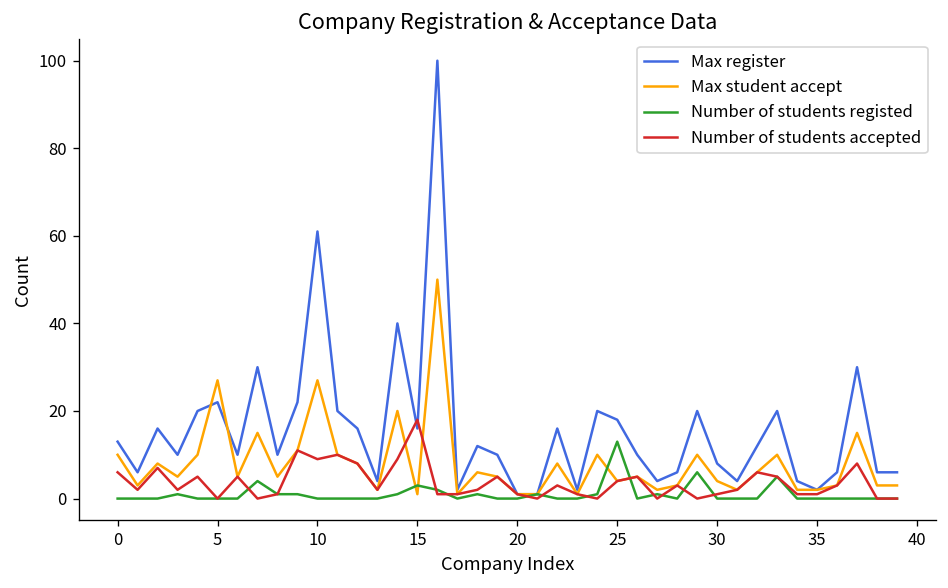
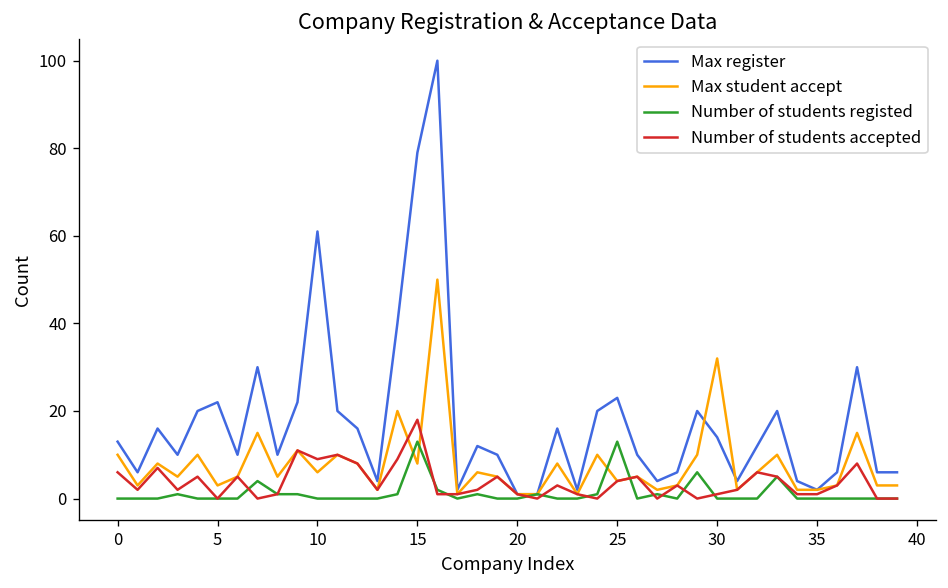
Max student accept, 5: 27 -> 3
Max student accept, 10: 27 -> 6
Max register, 15: 16 -> 79
Max student accept, 15: 1 -> 8
Number of students registed, 15: 3 -> 13
Max register, 25: 18 -> 23
Max register, 30: 8 -> 14
Max student accept, 30: 4 -> 32
